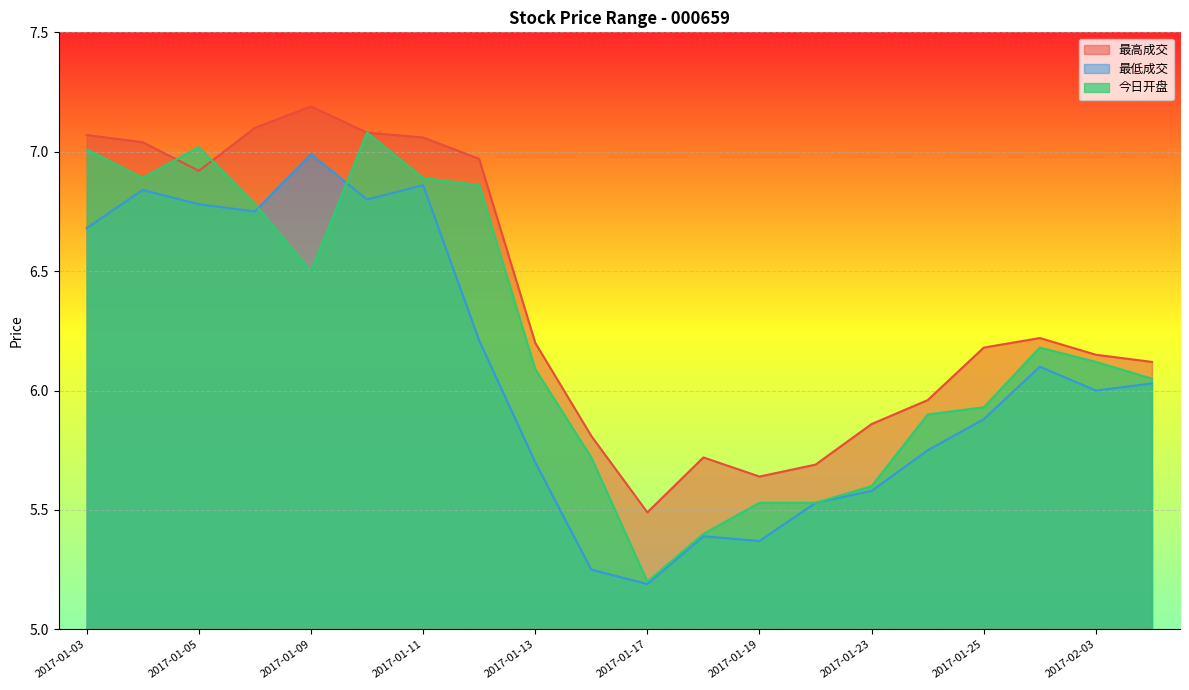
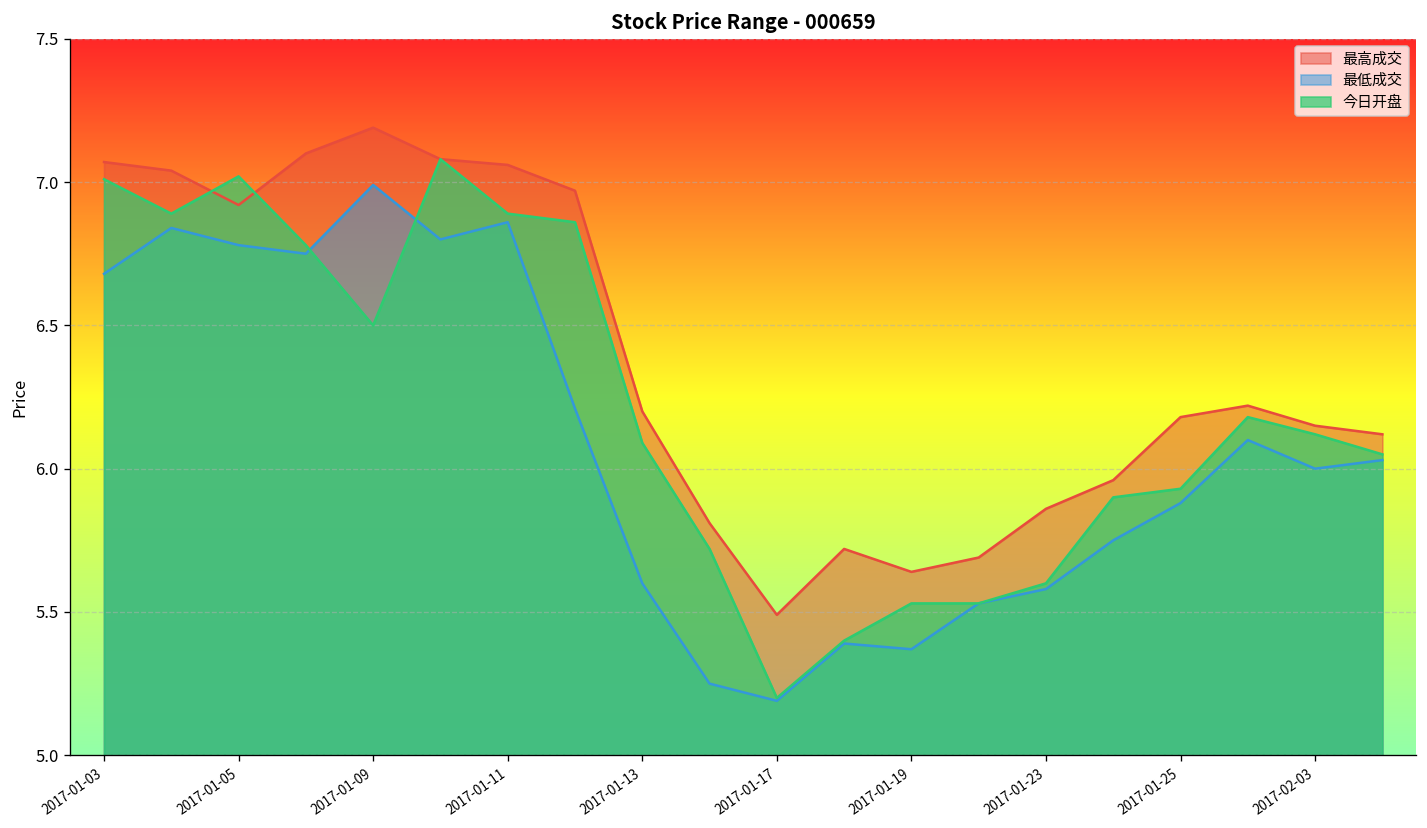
最低成交, 2017-01-13: 5.7 -> 5.6
